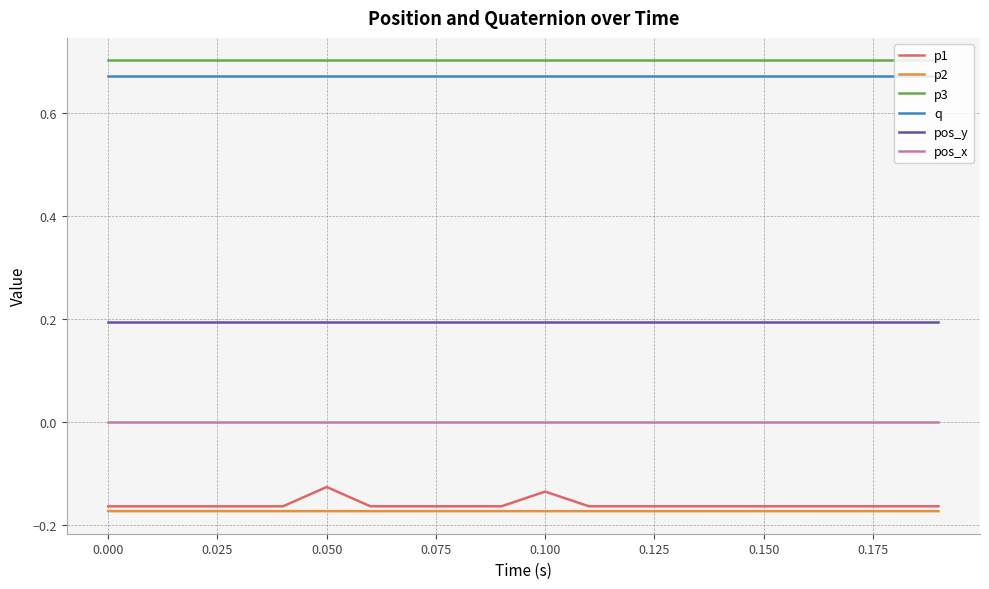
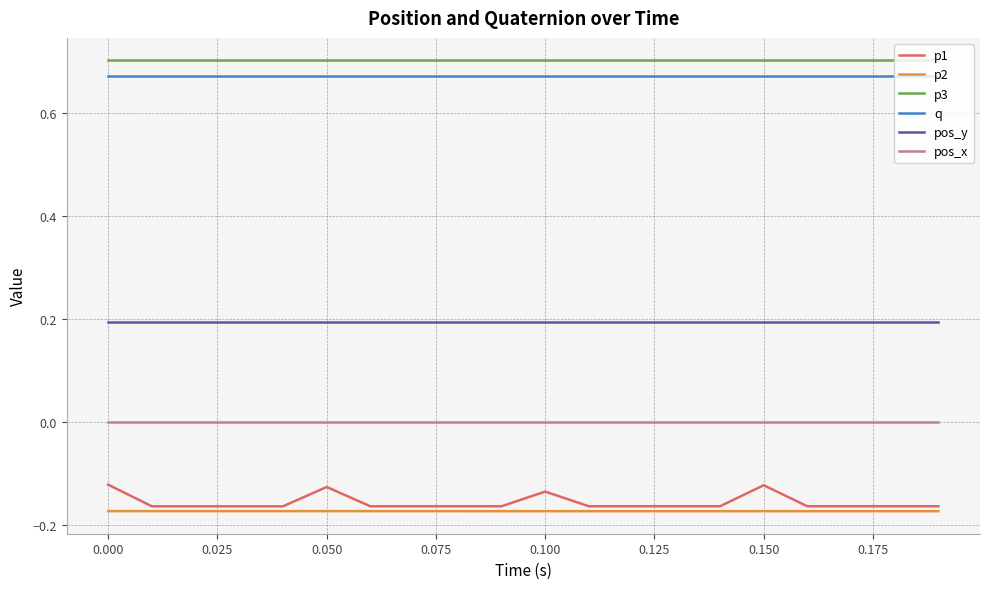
p1, 0.000: -0.16 -> -0.12
p1, 0.150: -0.16 -> -0.12
